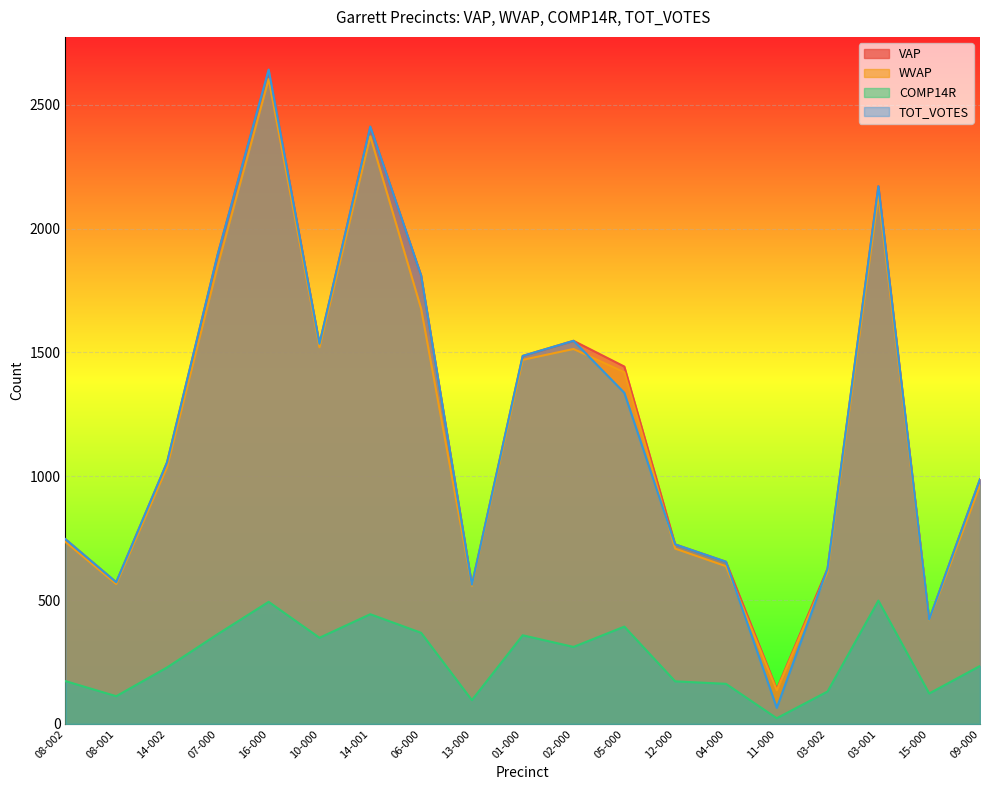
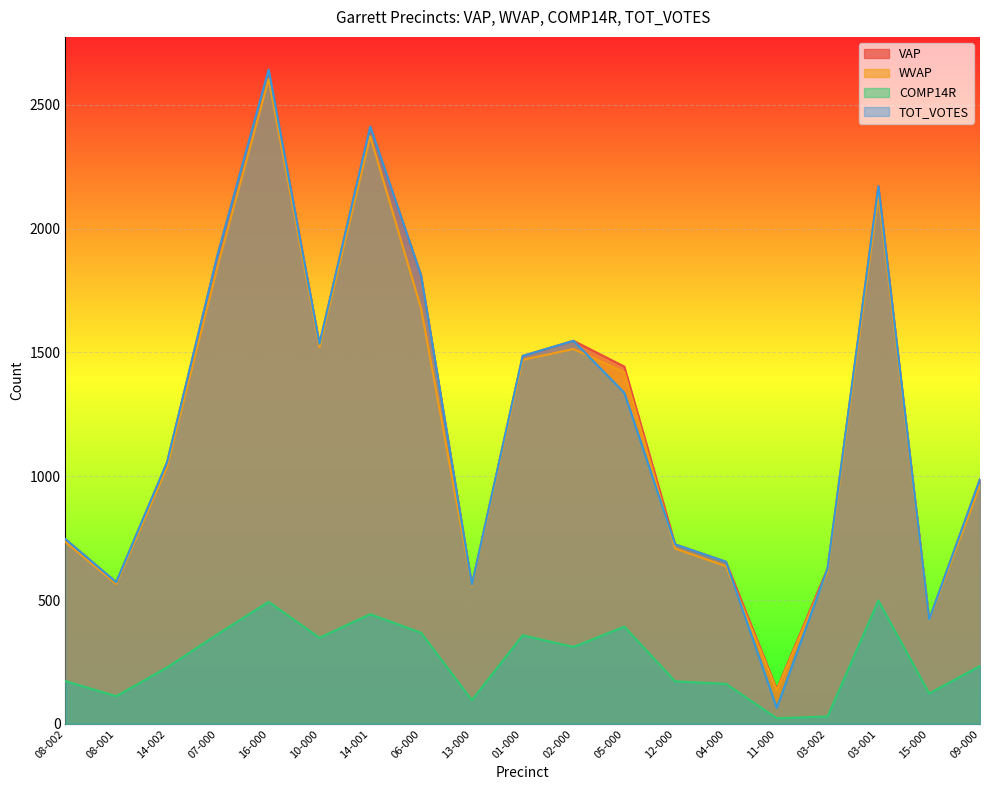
COMP14R, 03-002: 130 -> 30
